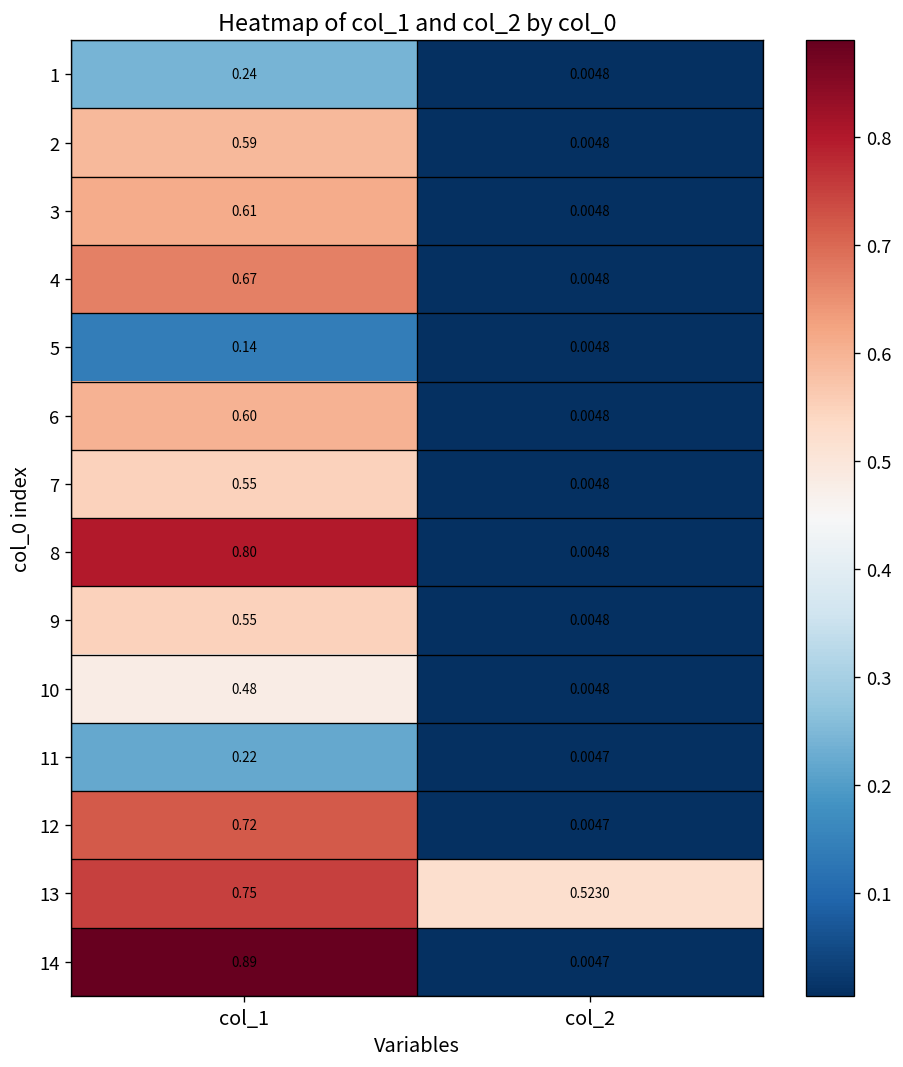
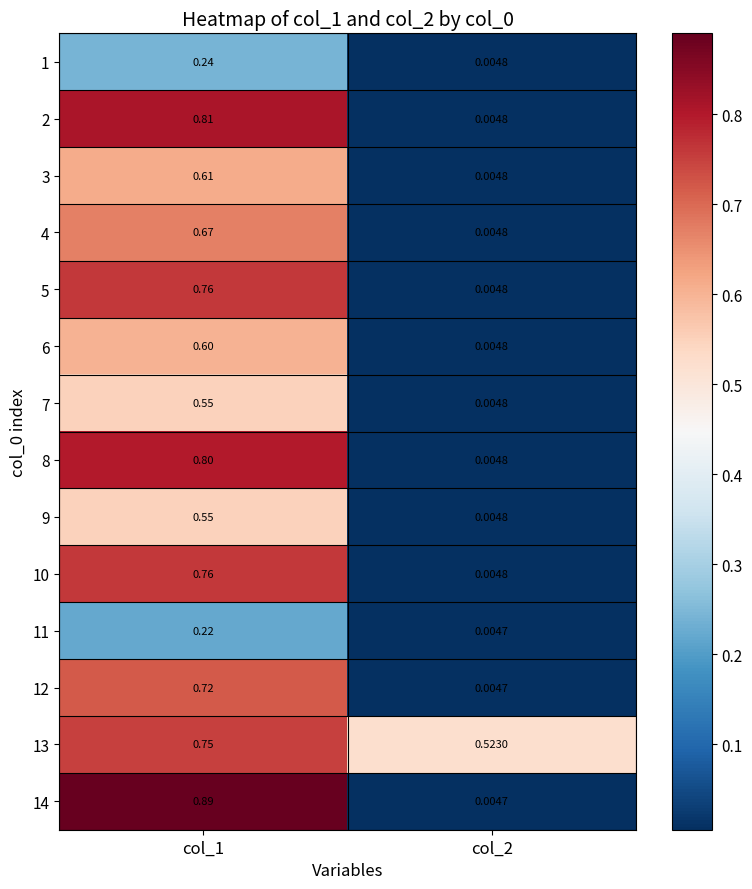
2, col_1: 0.59 -> 0.81
5, col_1: 0.14 -> 0.76
10, col_1: 0.48 -> 0.76
